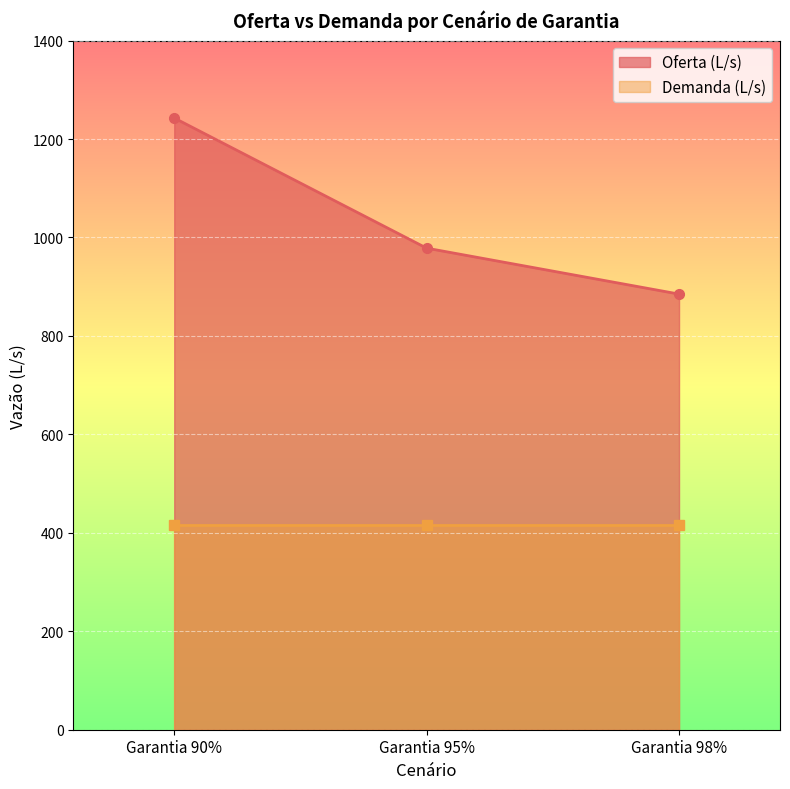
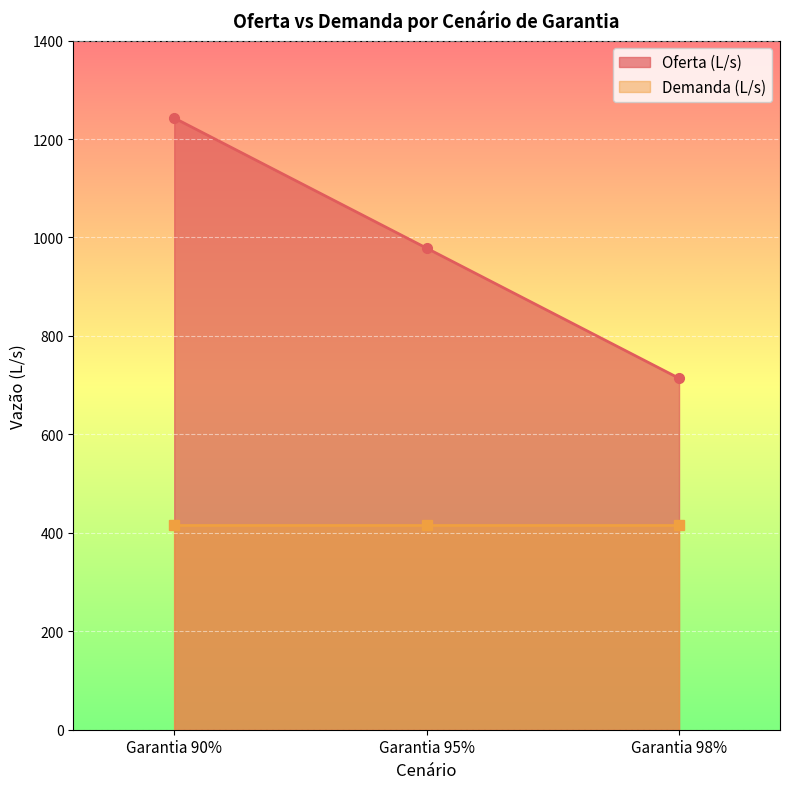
Oferta (L/s), Garantia 98%: 890 -> 710
